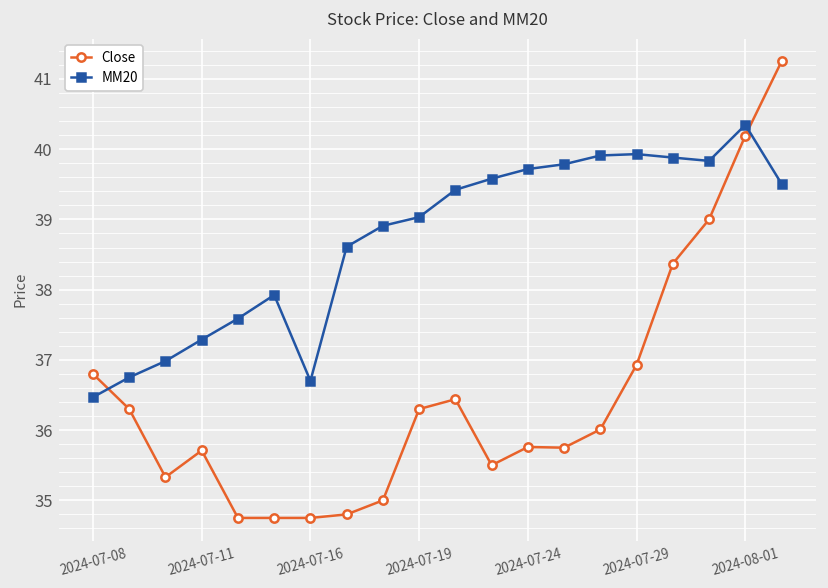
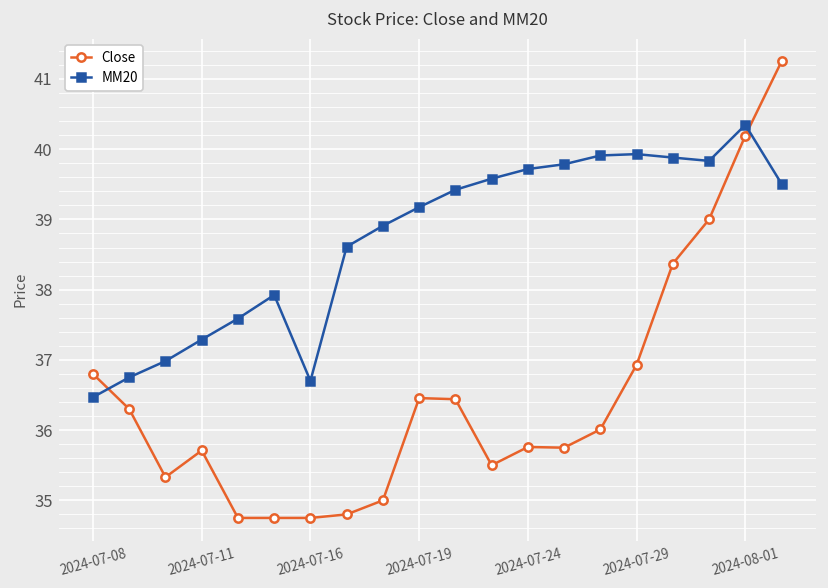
Close, 2024-07-19: 36.3 -> 36.5
MM20, 2024-07-19: 39.0 -> 39.2
